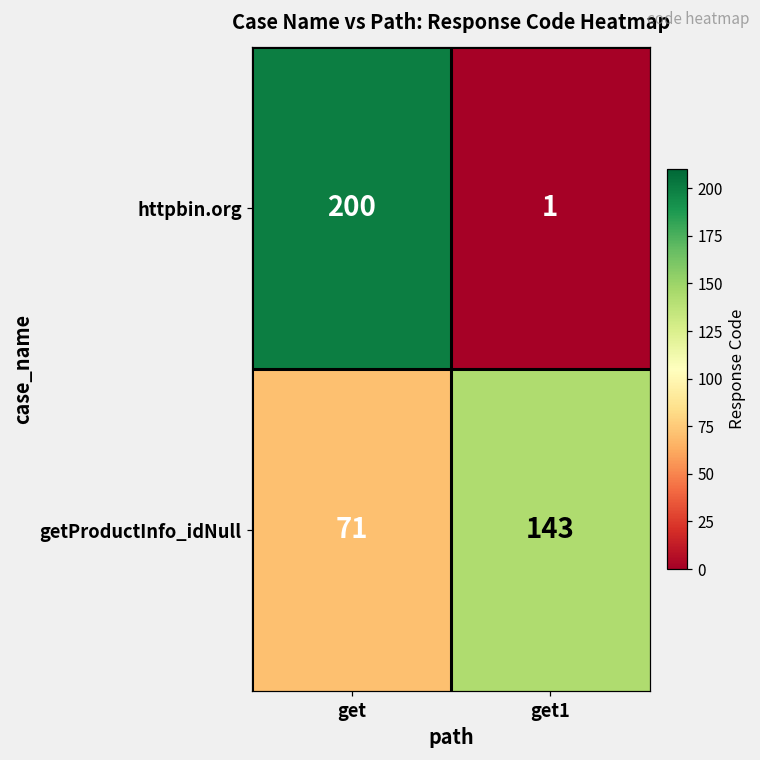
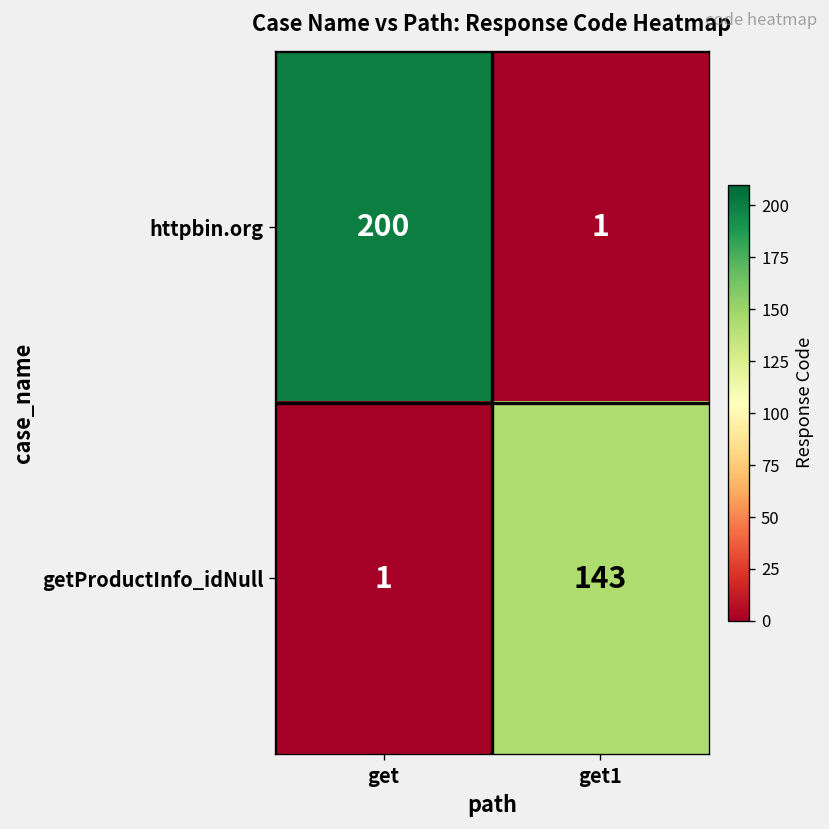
getProductInfo_idNull, get: 71 -> 1
